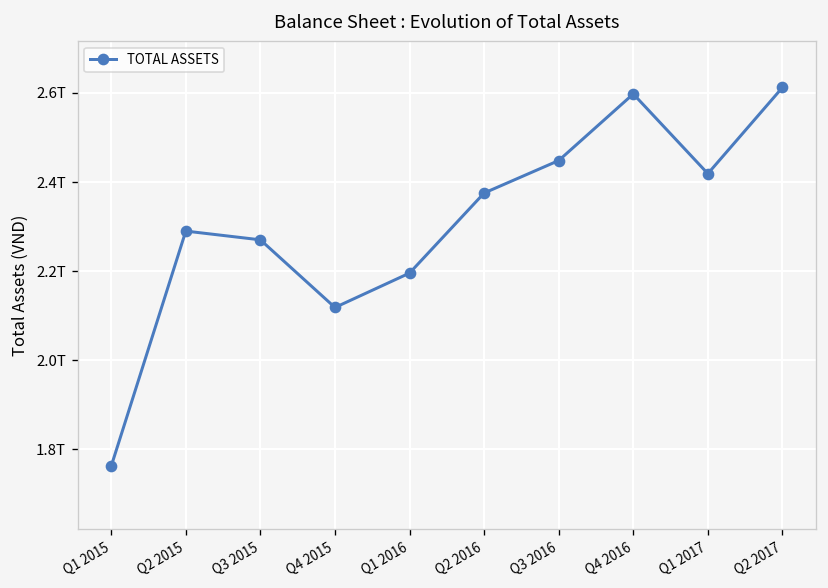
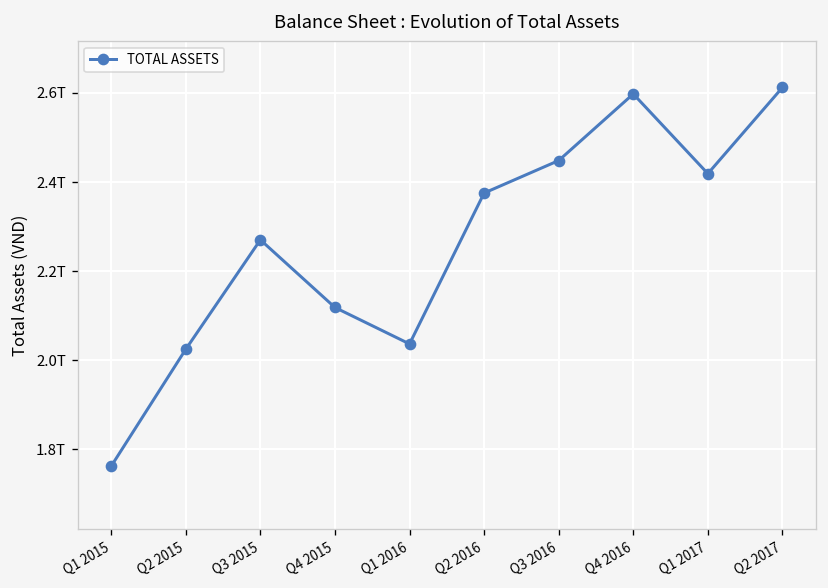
Q2 2015: 2.29T -> 2.02T
Q1 2016: 2.20T -> 2.04T
